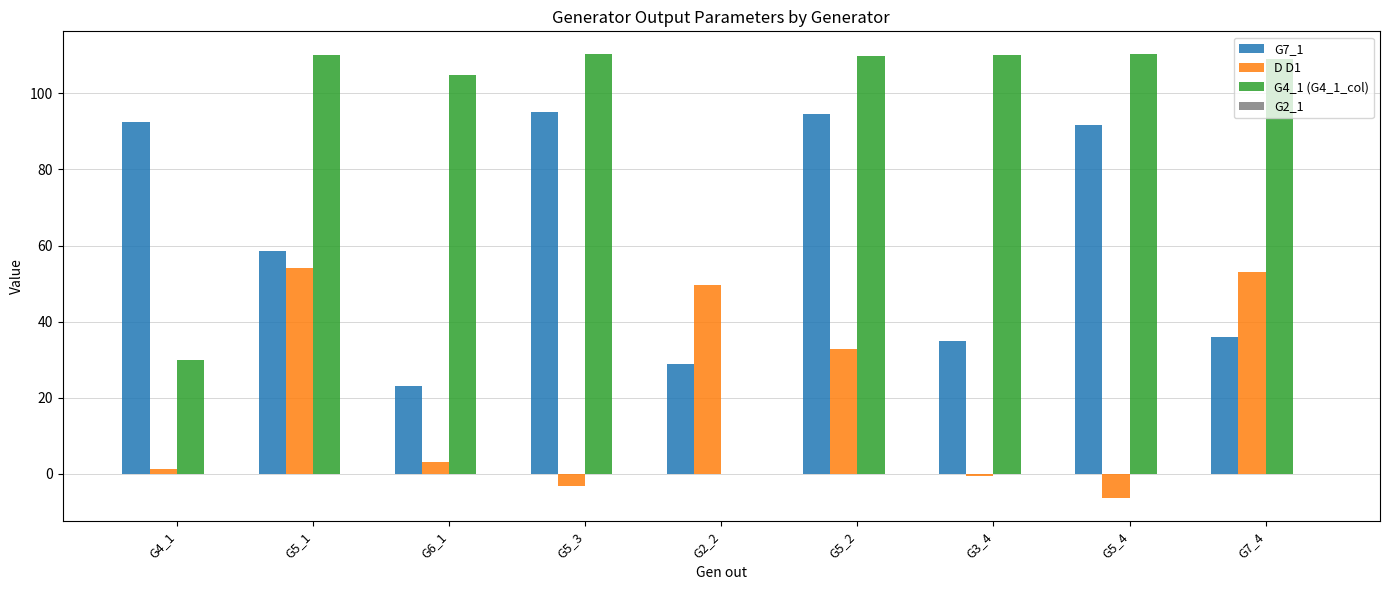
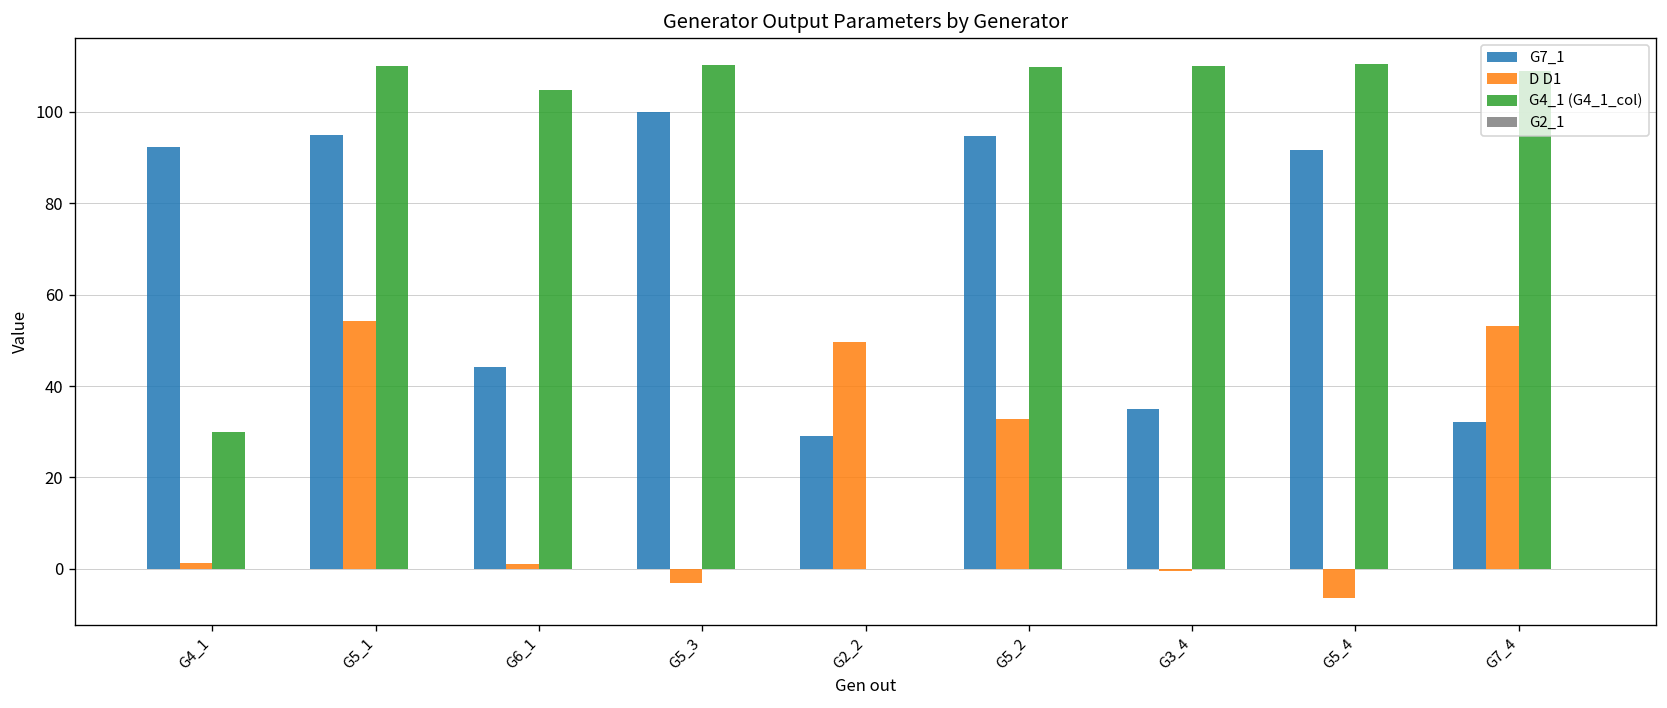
G7_1, G5_1: 59 -> 95
G7_1, G6_1: 23 -> 44
D D1, G6_1: 3 -> 1
G7_1, G5_3: 95 -> 100
G7_1, G7_4: 36 -> 32
